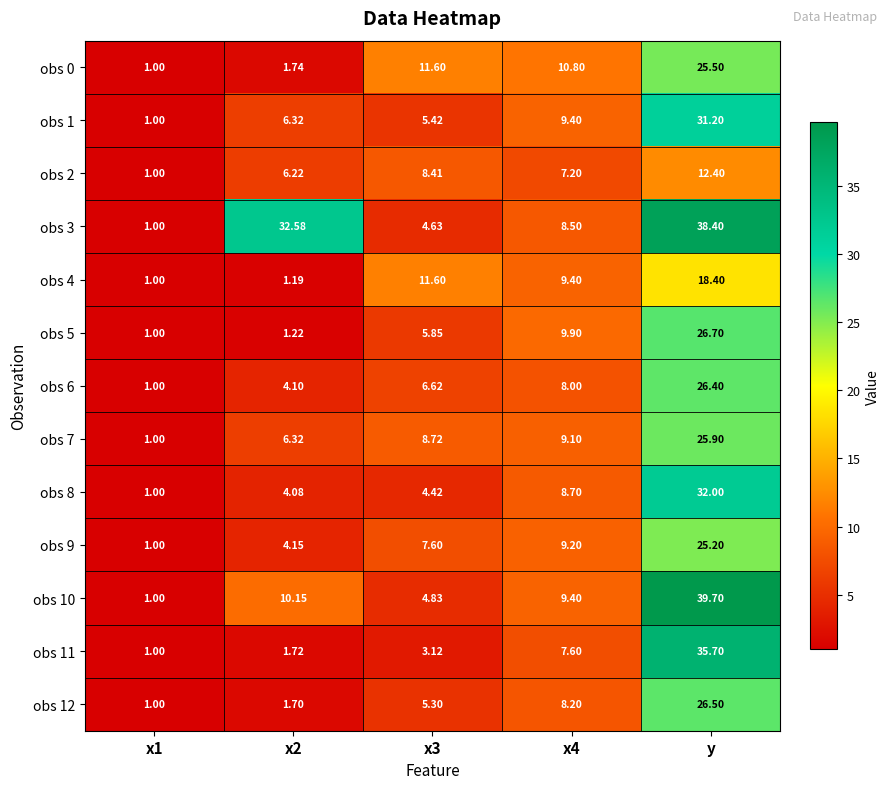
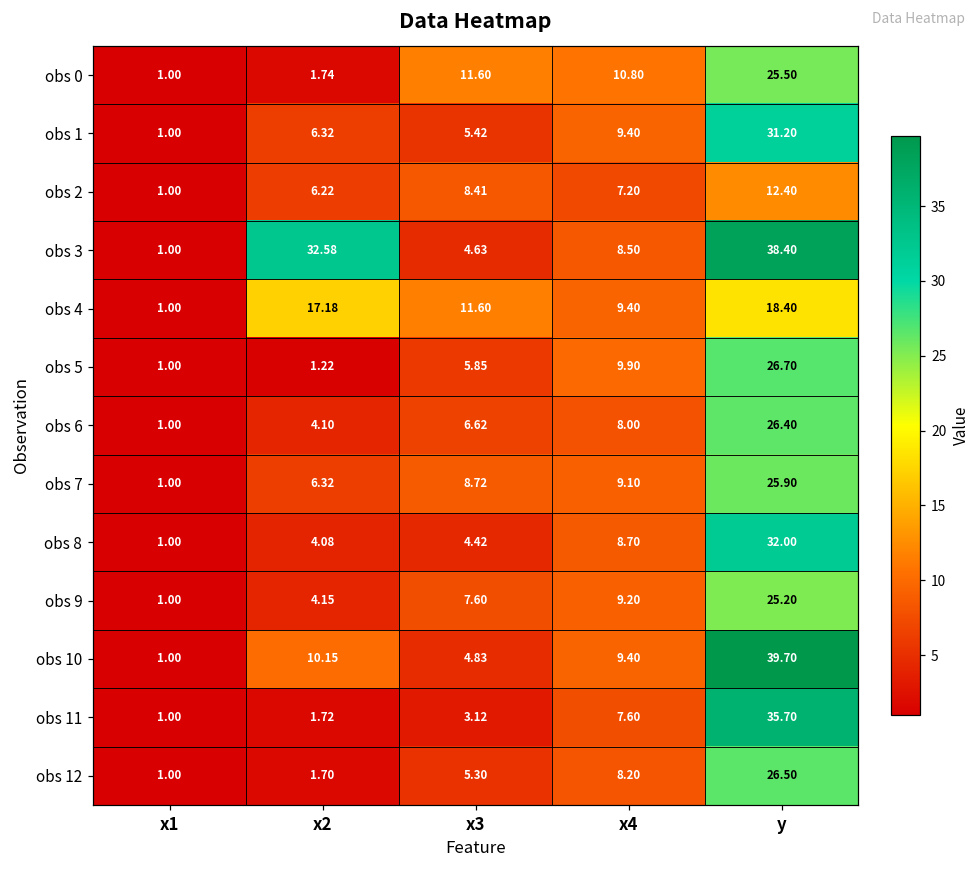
obs 4, x2: 1.19 -> 17.18
